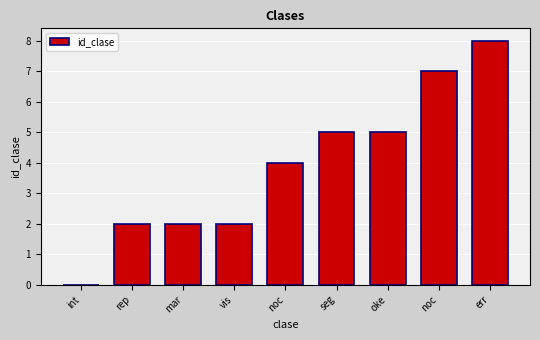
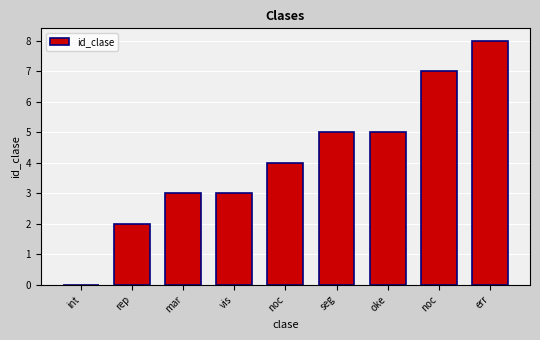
mar: 2 -> 3
vis: 2 -> 3
